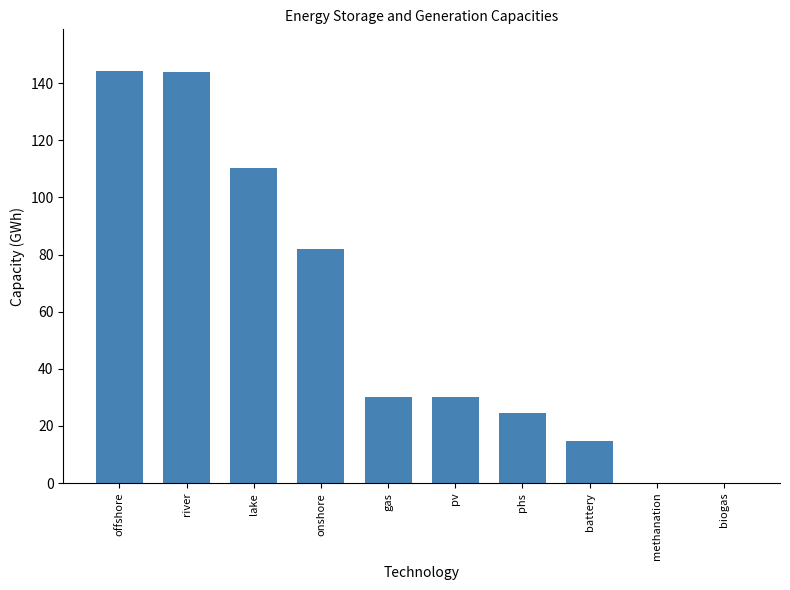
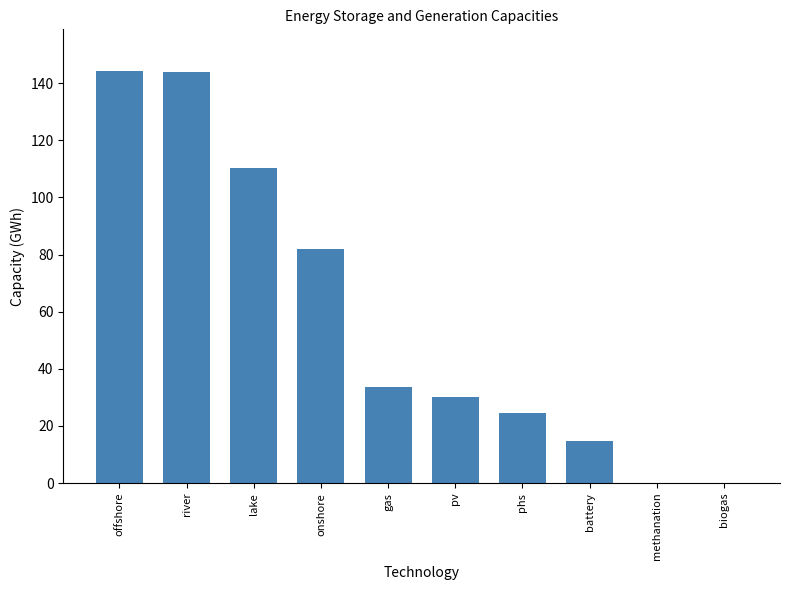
gas: 30 -> 34
